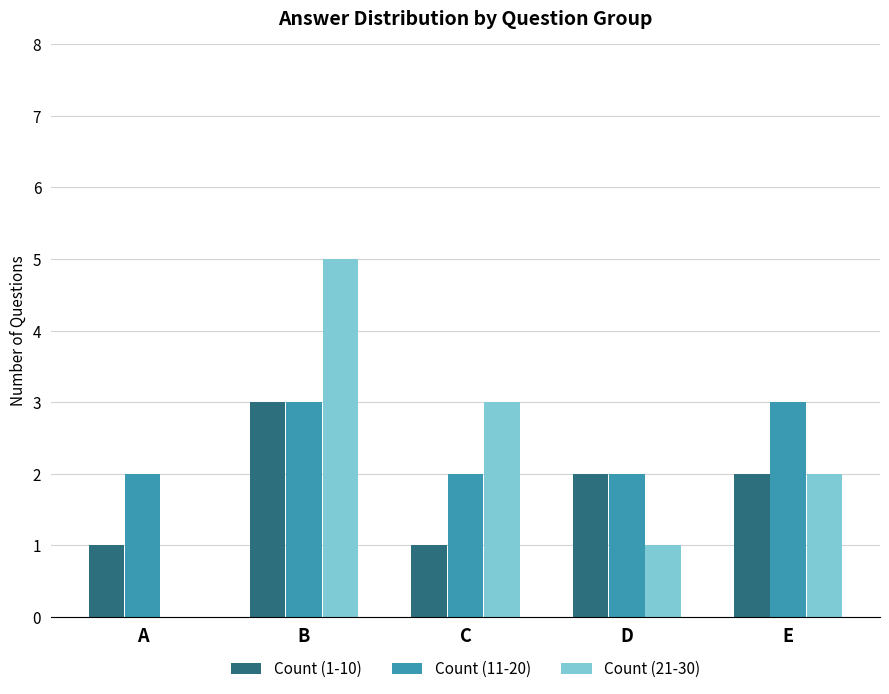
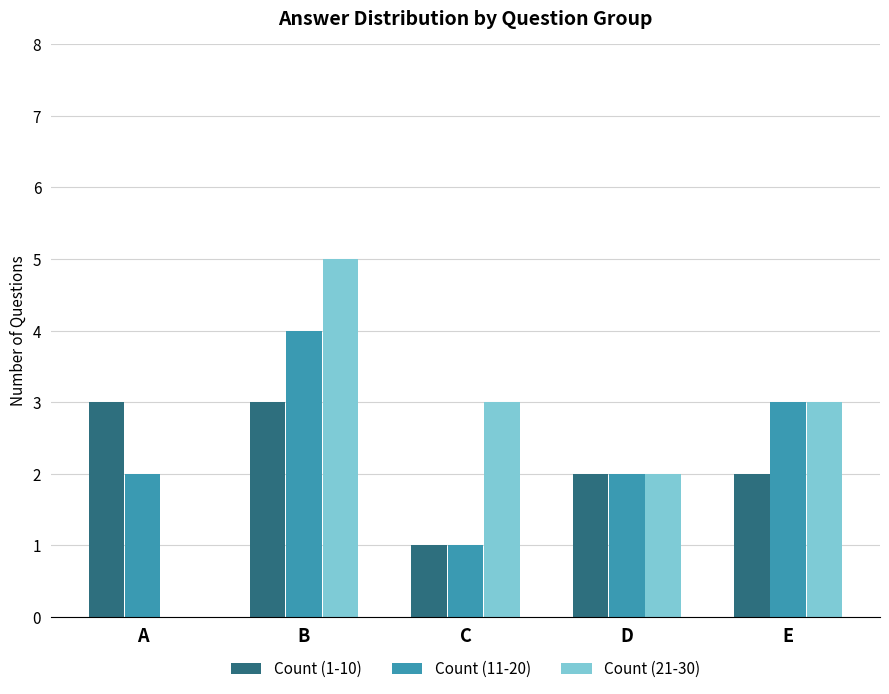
Count (1-10), A: 1 -> 3
Count (11-20), B: 3 -> 4
Count (11-20), C: 2 -> 1
Count (21-30), D: 1 -> 2
Count (21-30), E: 2 -> 3
